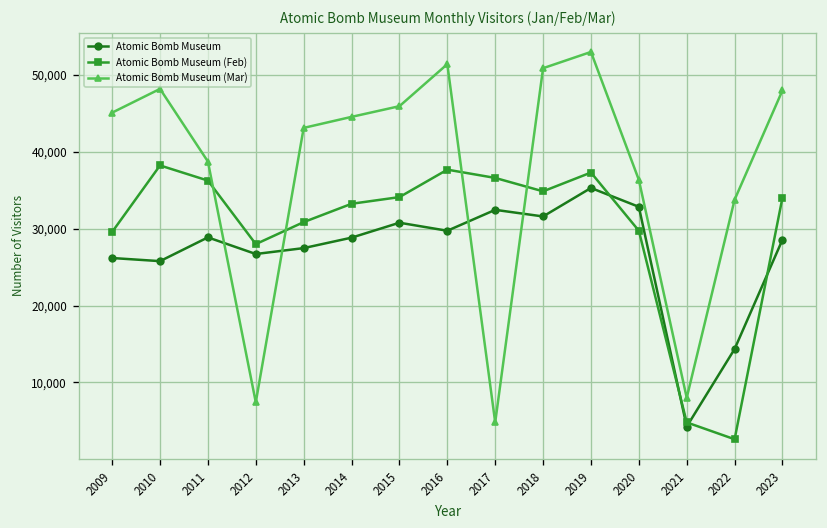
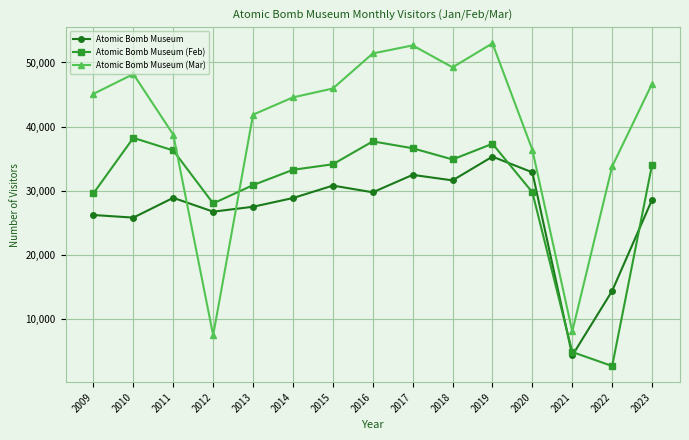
Atomic Bomb Museum (Mar), 2013: 43,000 -> 42,000
Atomic Bomb Museum (Mar), 2017: 5,000 -> 53,000
Atomic Bomb Museum (Mar), 2018: 51,000 -> 49,000
Atomic Bomb Museum (Mar), 2023: 48,000 -> 47,000
